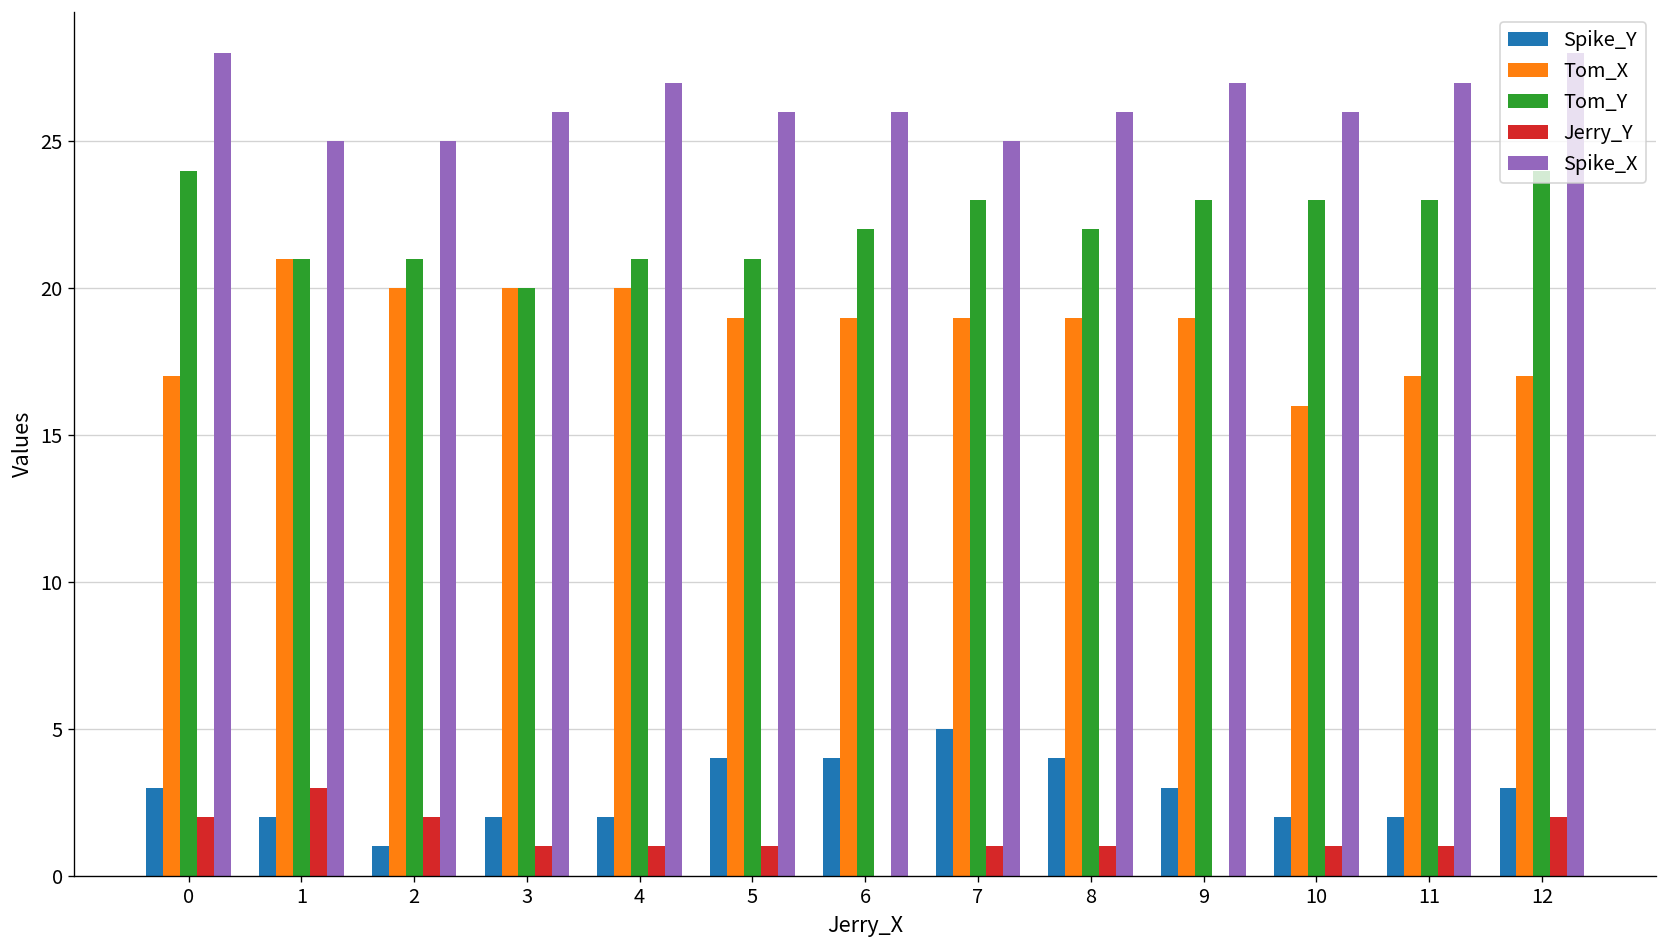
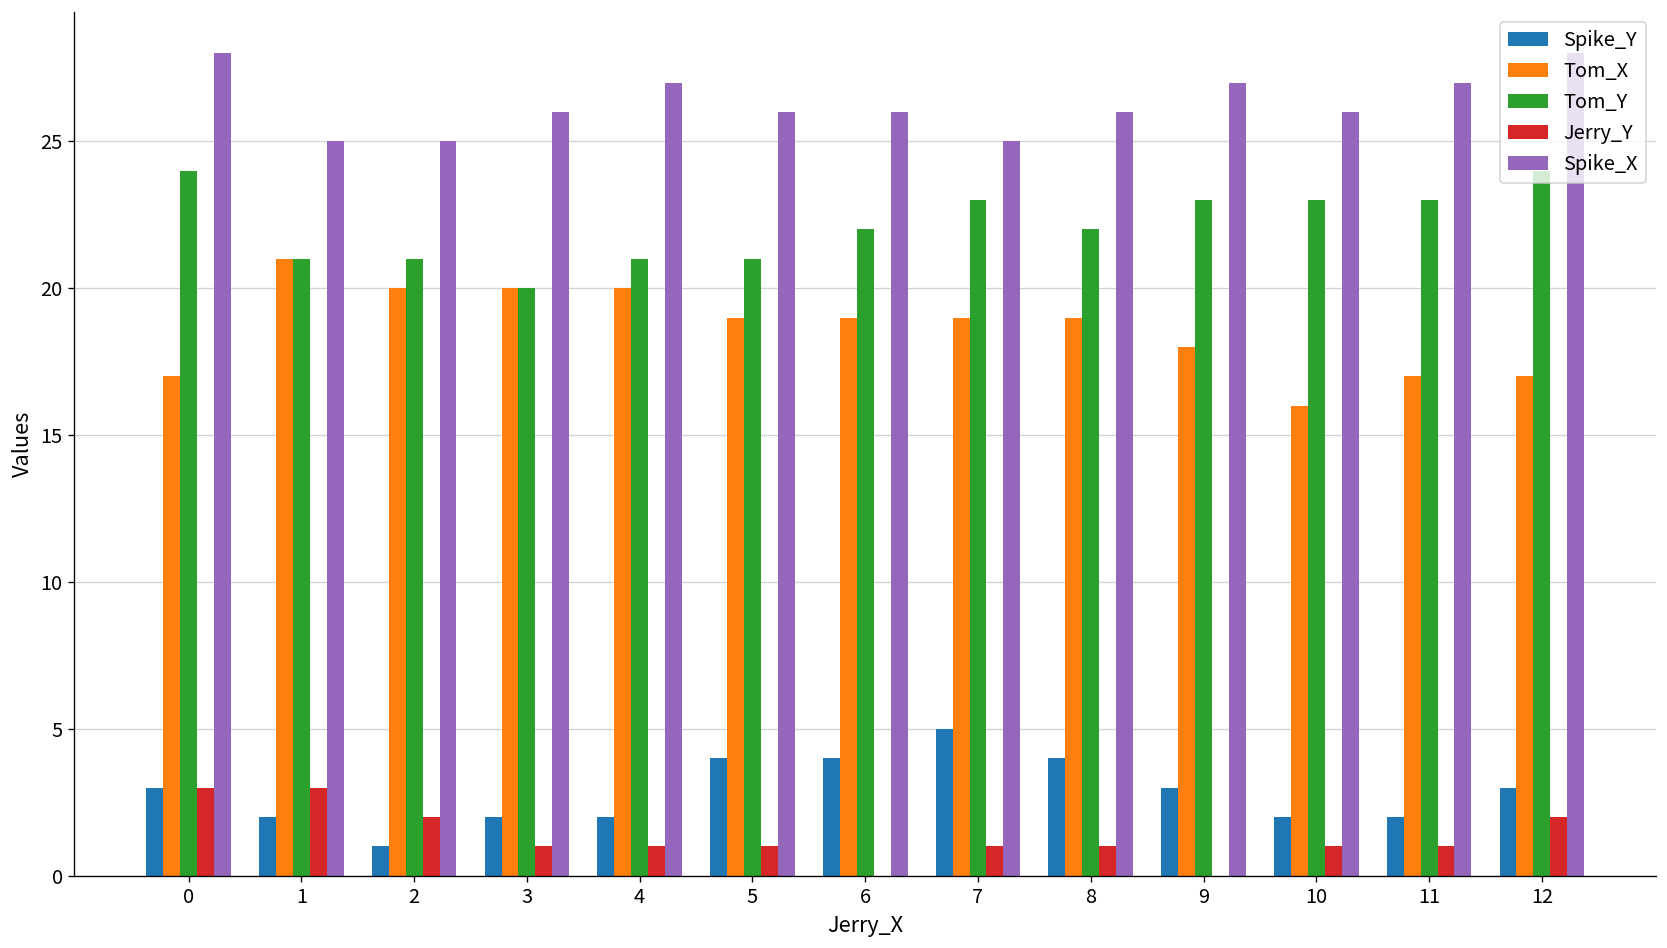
Jerry_Y, 0: 2 -> 3
Tom_X, 9: 19 -> 18
